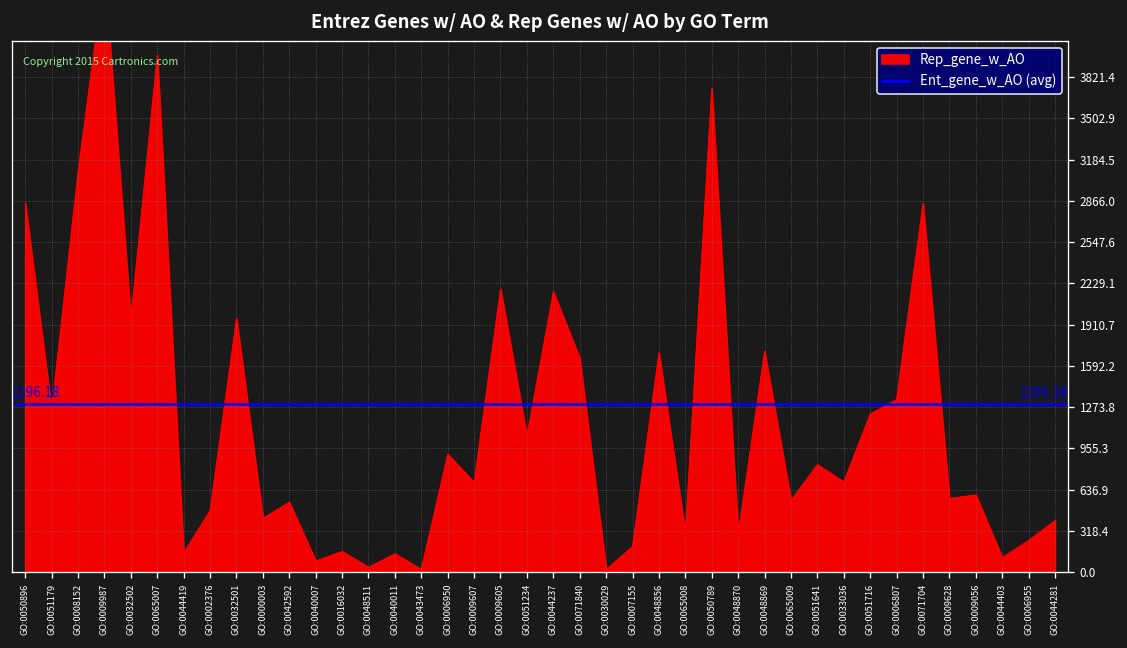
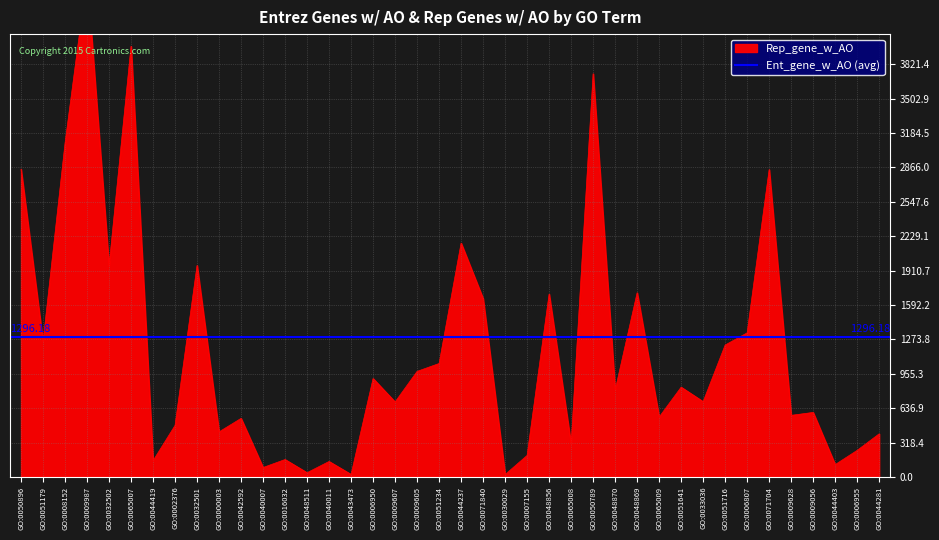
GO:0009605: 2190 -> 980
GO:0048870: 290 -> 800
